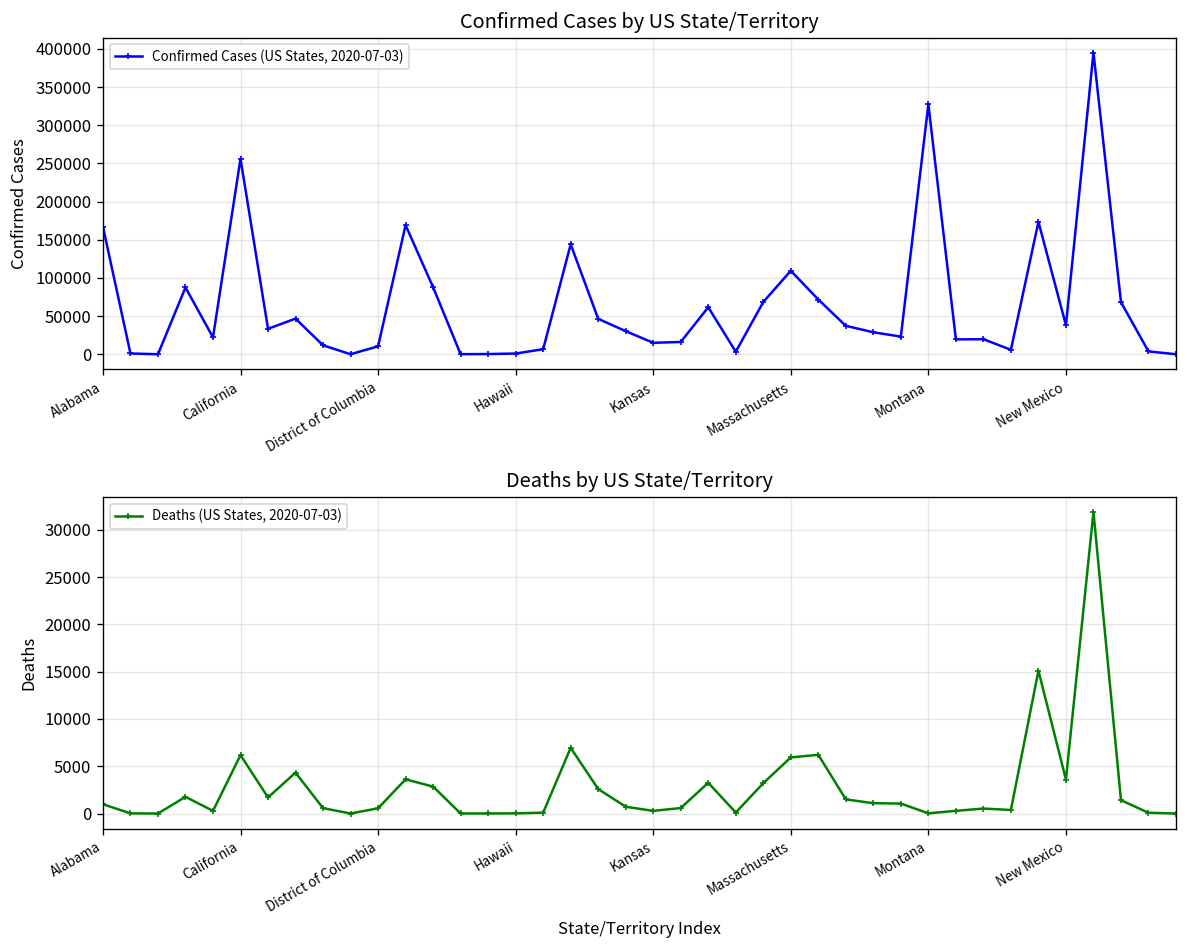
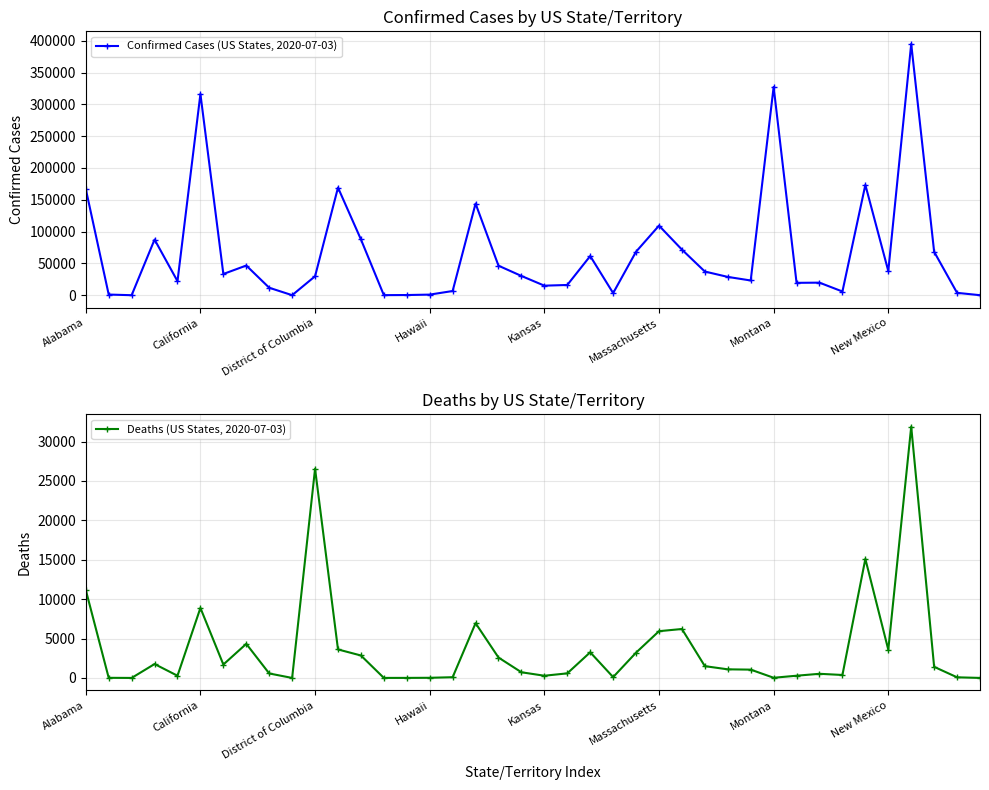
Confirmed Cases by US State/Territory, California: 260000 -> 320000
Confirmed Cases by US State/Territory, District of Columbia: 10000 -> 30000
Deaths by US State/Territory, Alabama: 1000 -> 11000
Deaths by US State/Territory, California: 6000 -> 9000
Deaths by US State/Territory, District of Columbia: 1000 -> 27000
